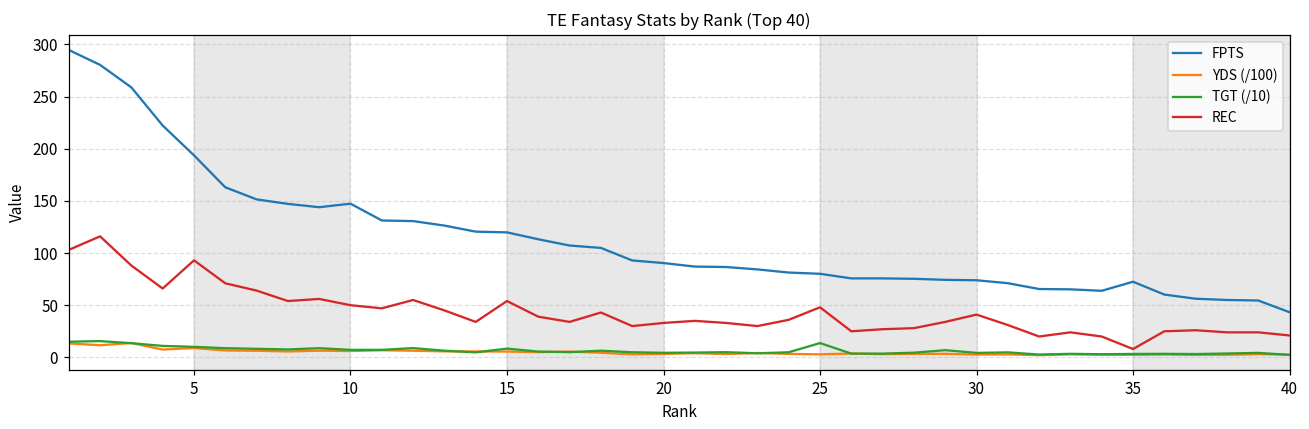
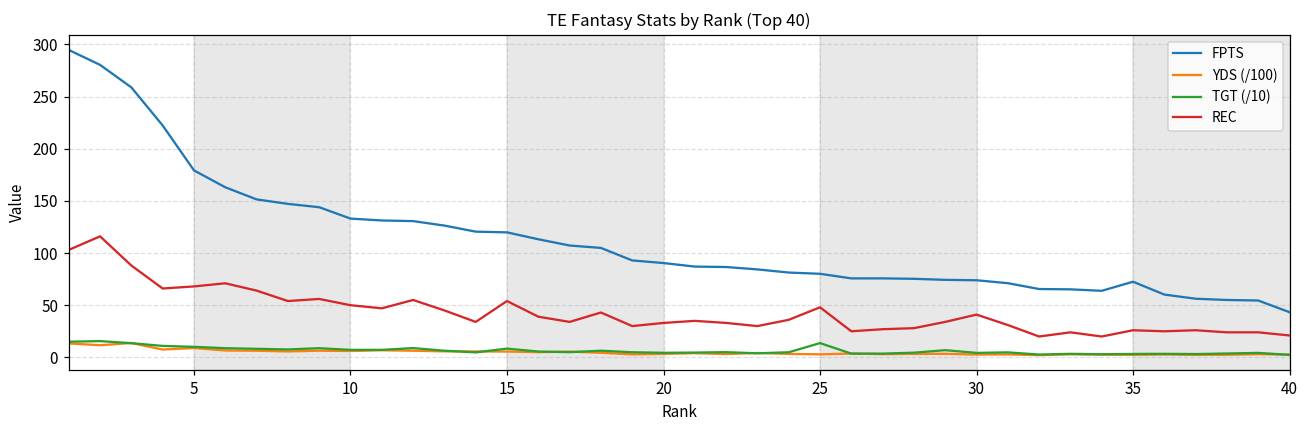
FPTS, 5: 190 -> 180
REC, 5: 90 -> 70
FPTS, 10: 150 -> 130
REC, 35: 10 -> 30
